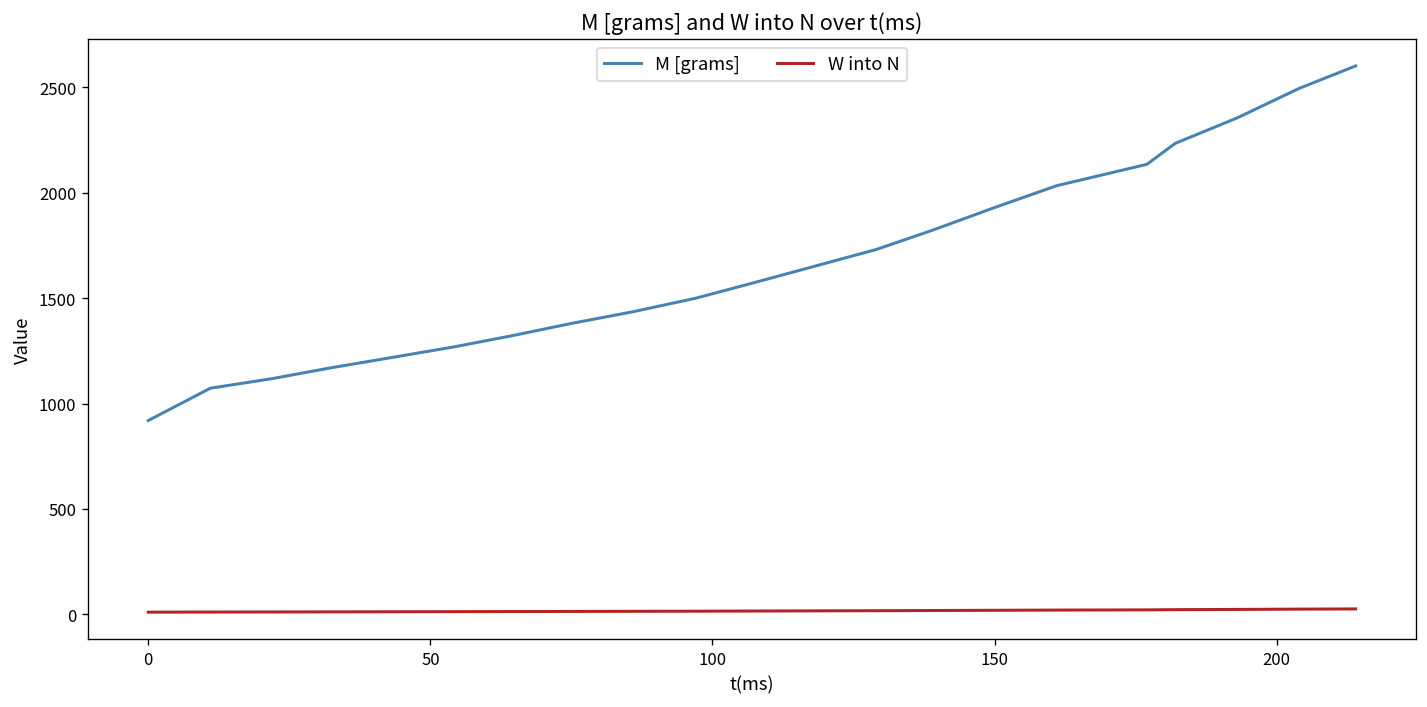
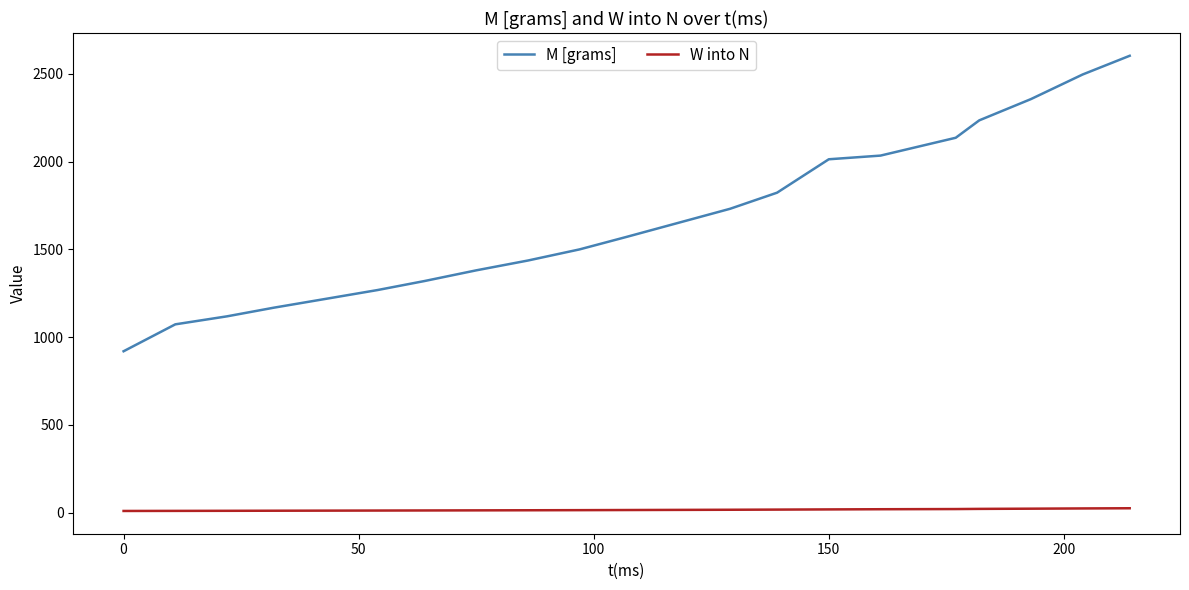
M [grams], 150: 1930 -> 2010
